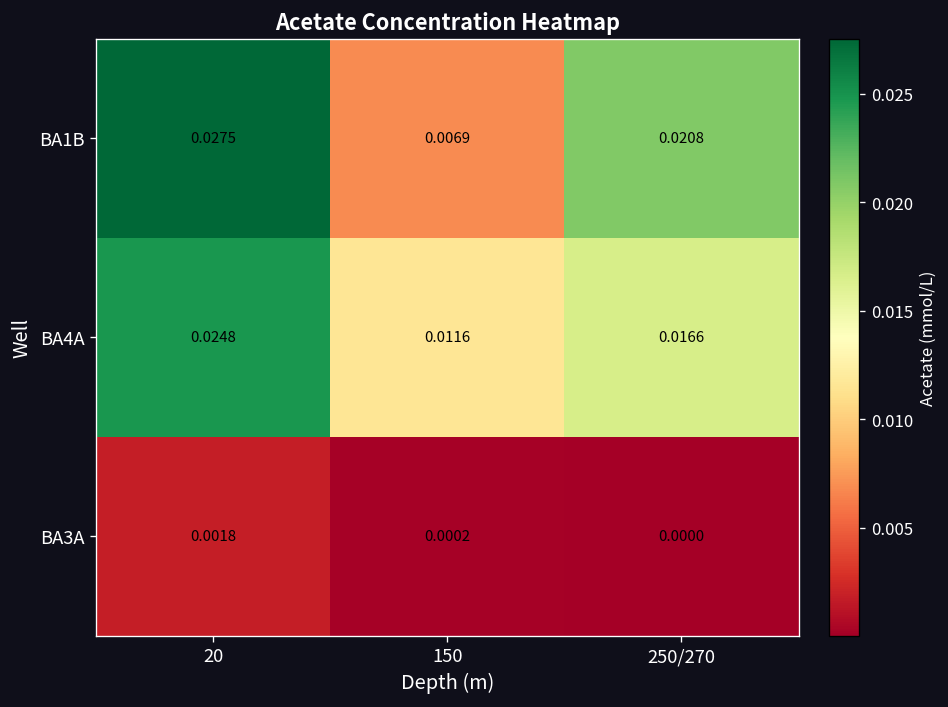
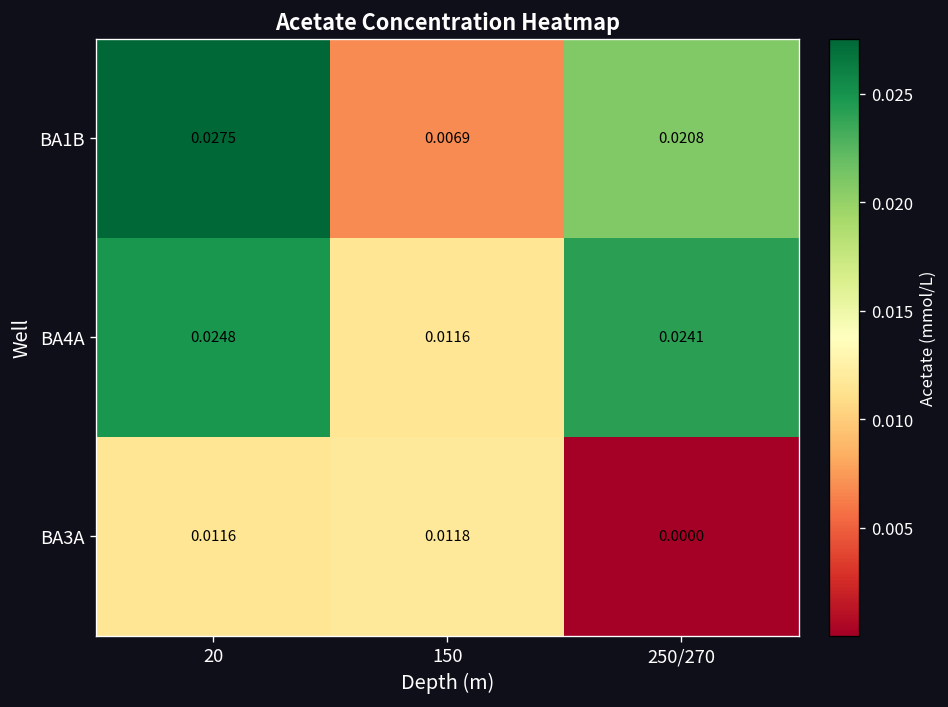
BA4A, 250/270: 0.0166 -> 0.0241
BA3A, 20: 0.0018 -> 0.0116
BA3A, 150: 0.0002 -> 0.0118
